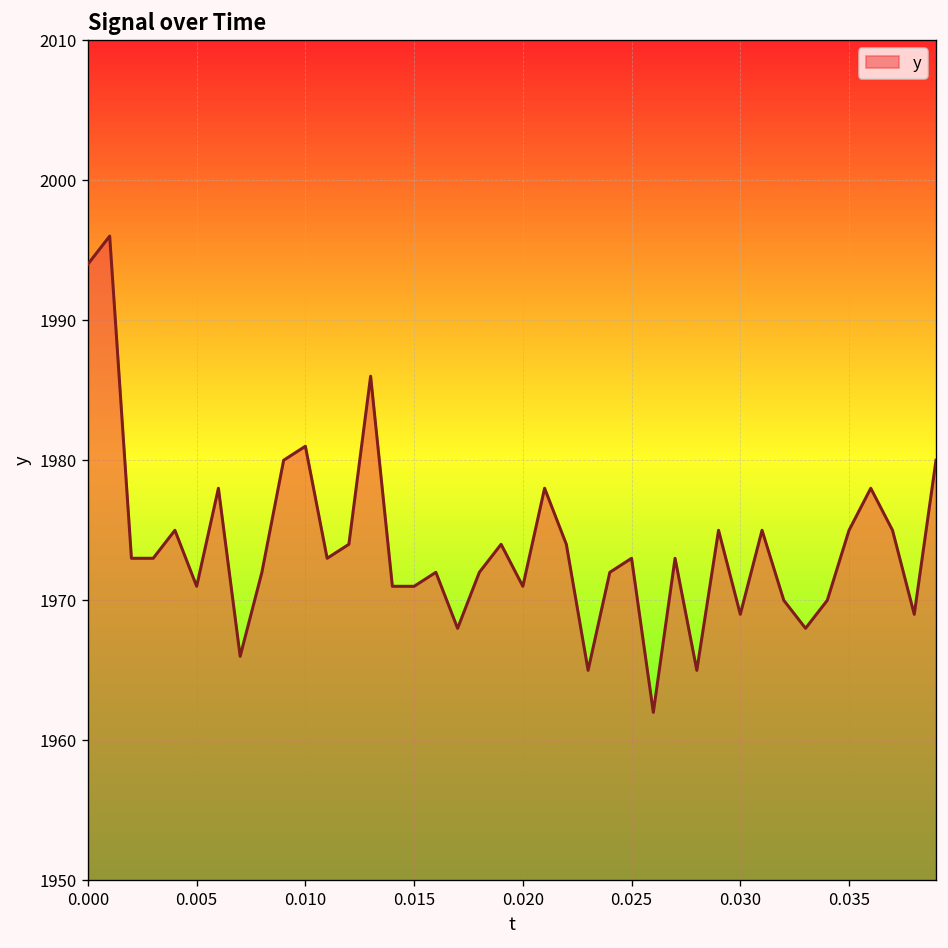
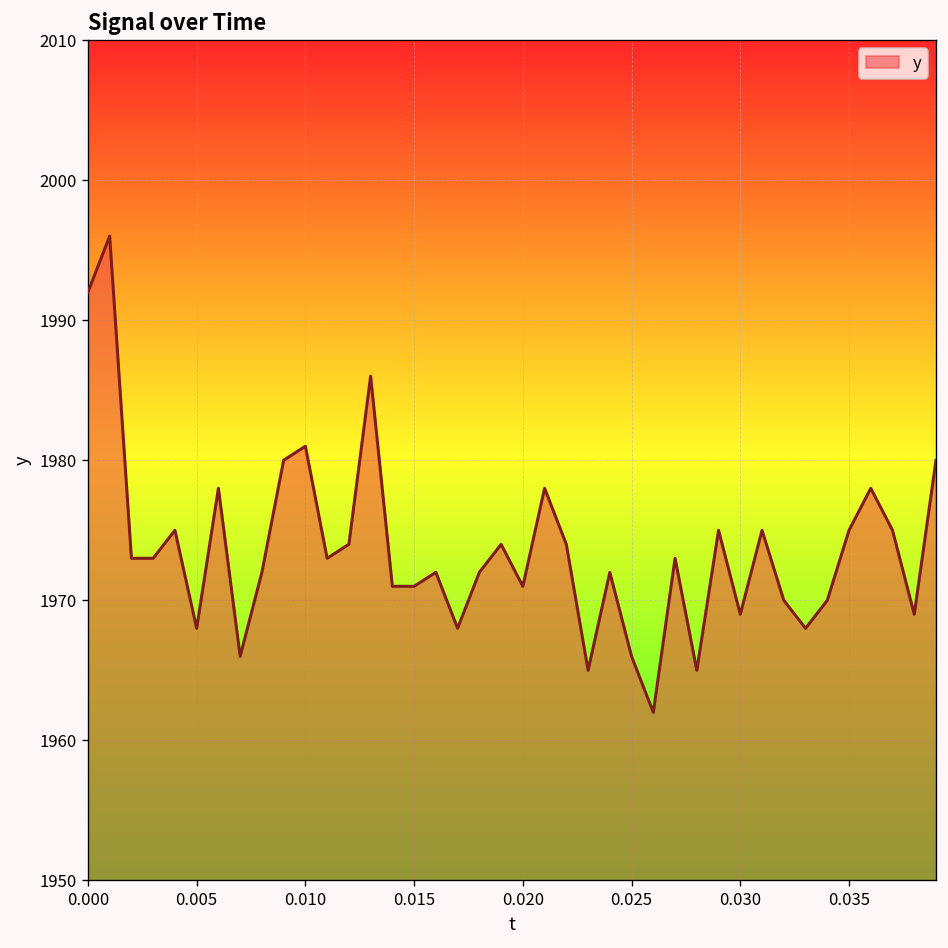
0.000: 1994 -> 1992
0.005: 1971 -> 1968
0.025: 1973 -> 1966
